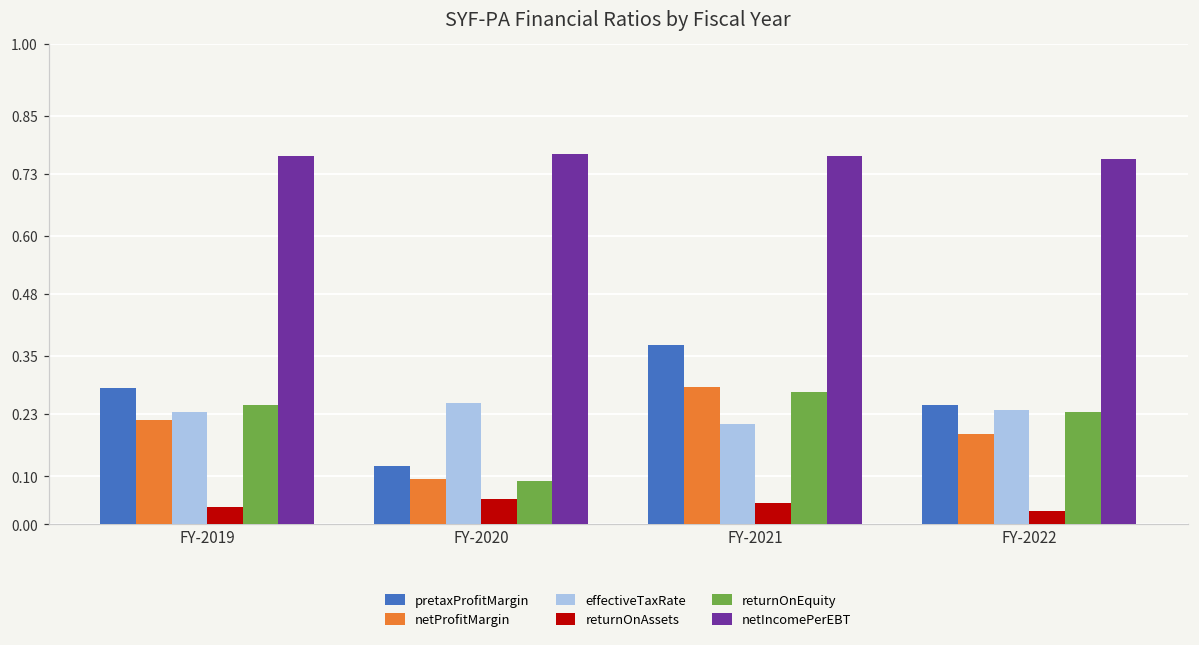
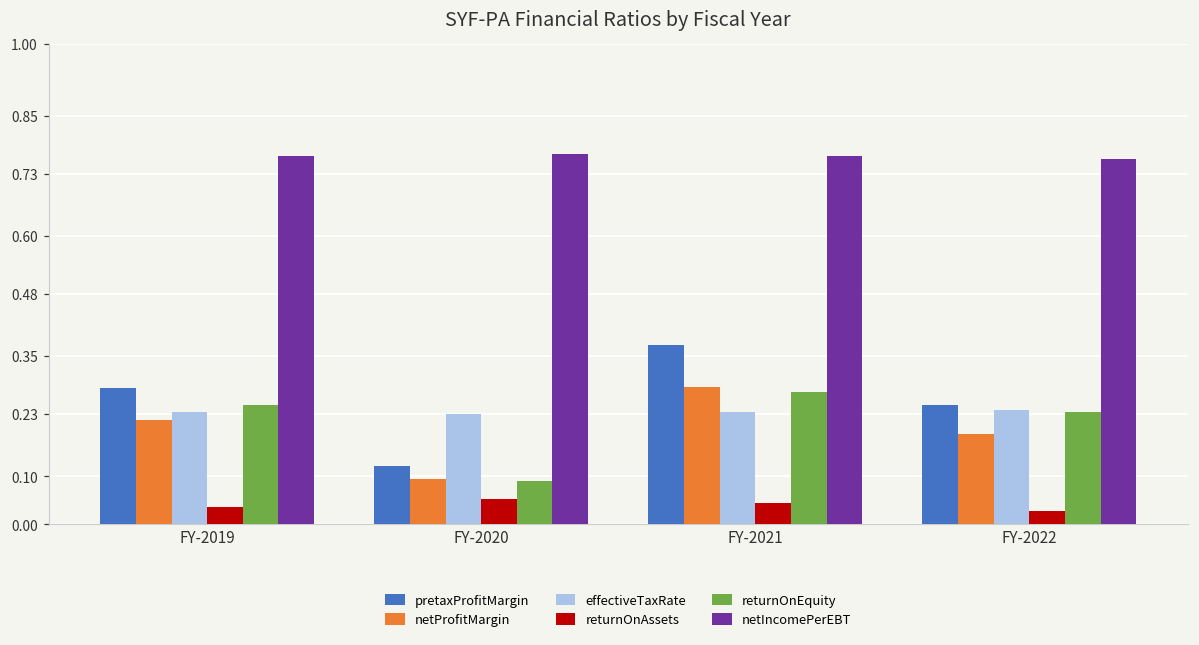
effectiveTaxRate, FY-2020: 0.25 -> 0.23
effectiveTaxRate, FY-2021: 0.21 -> 0.23
